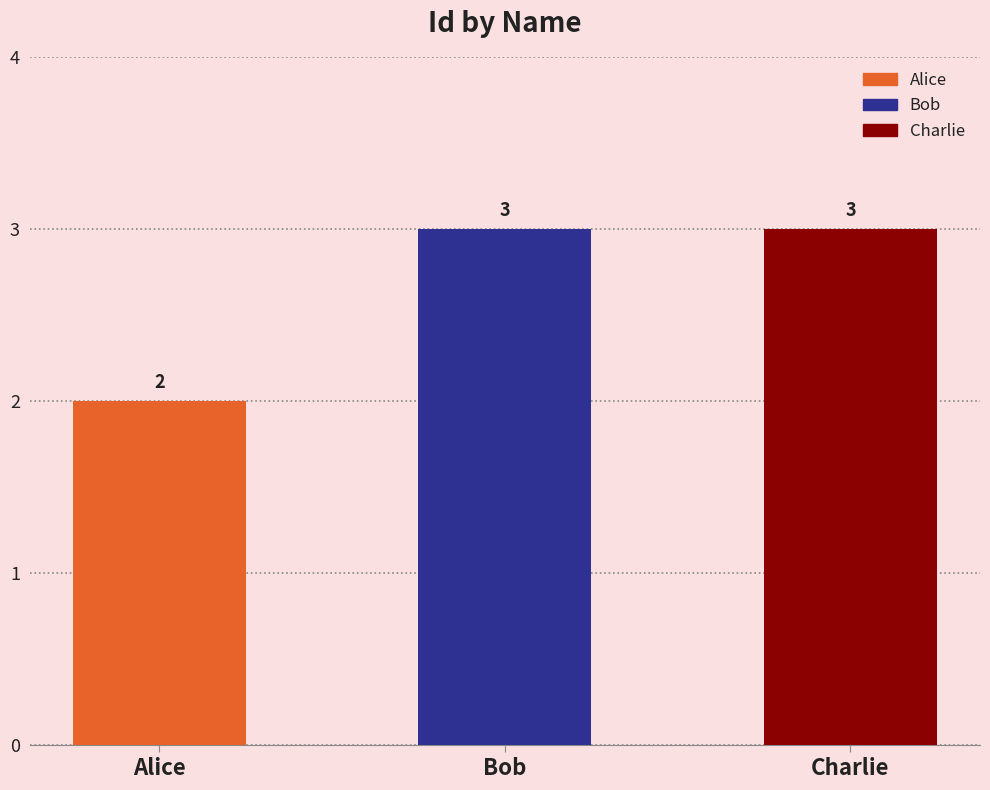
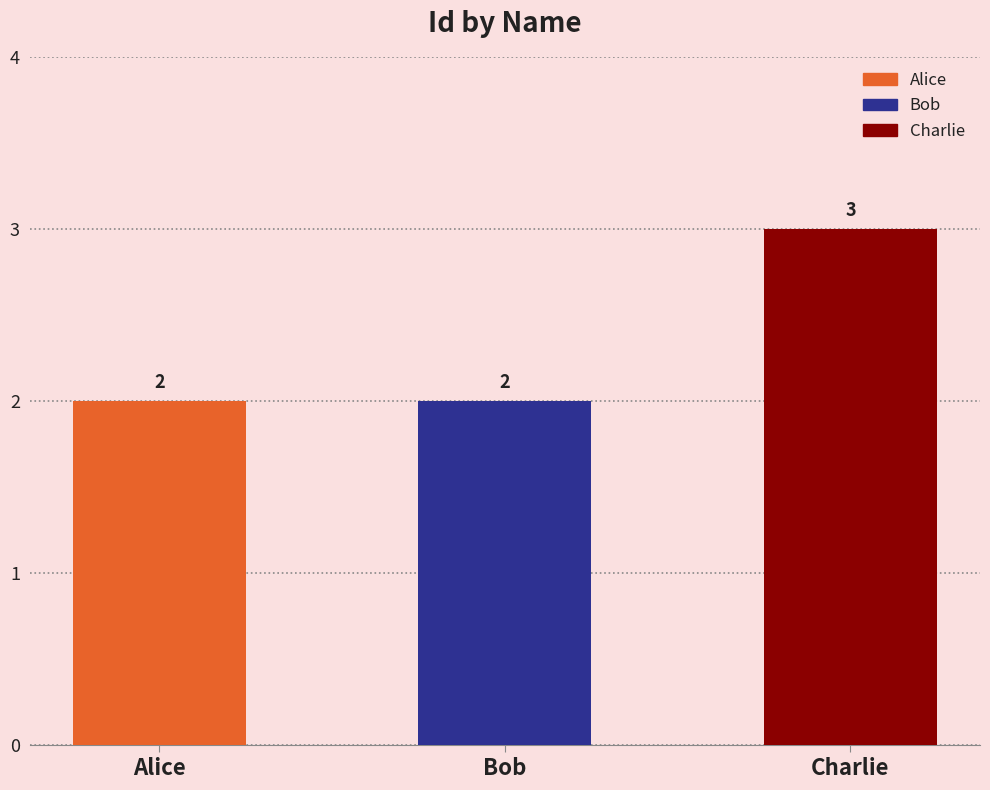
Bob: 3 -> 2
